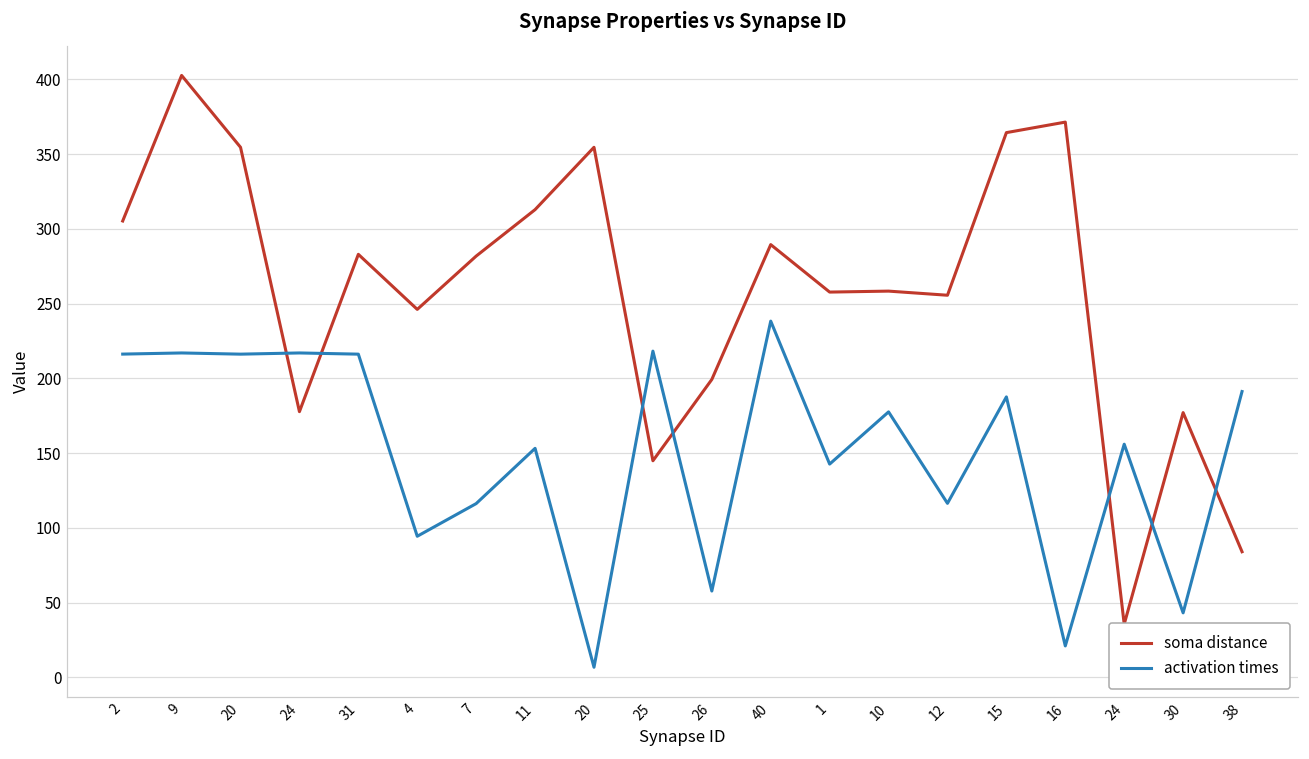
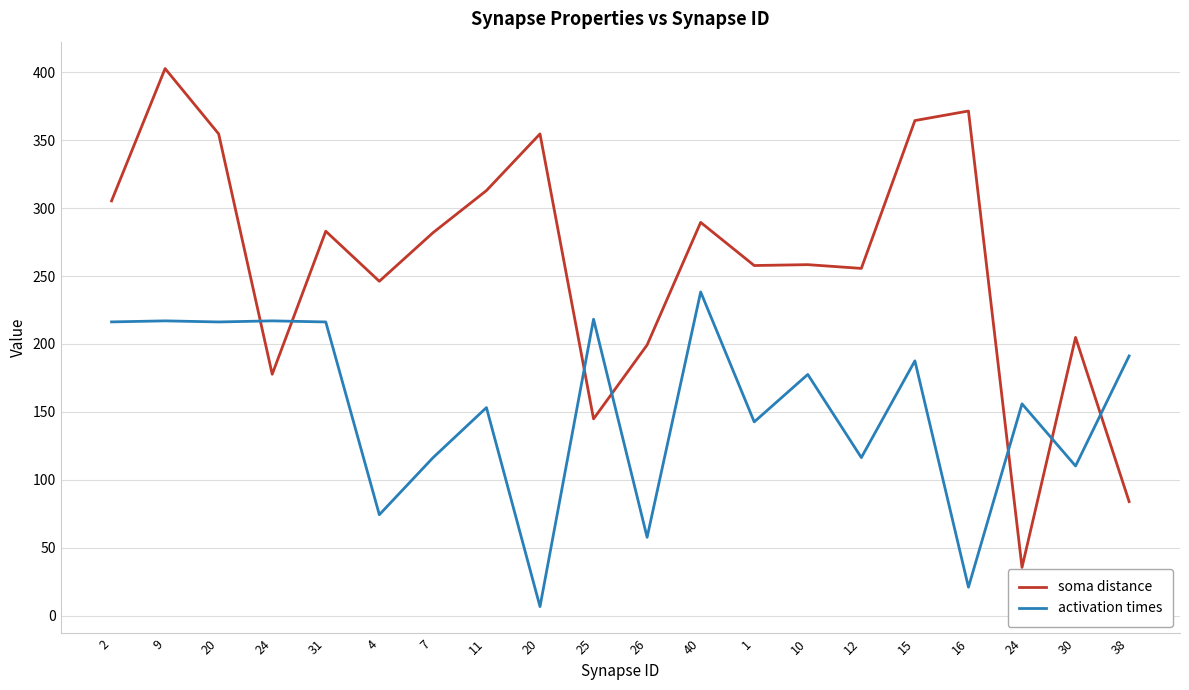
activation times, 4: 94 -> 74
soma distance, 30: 177 -> 205
activation times, 30: 43 -> 110
